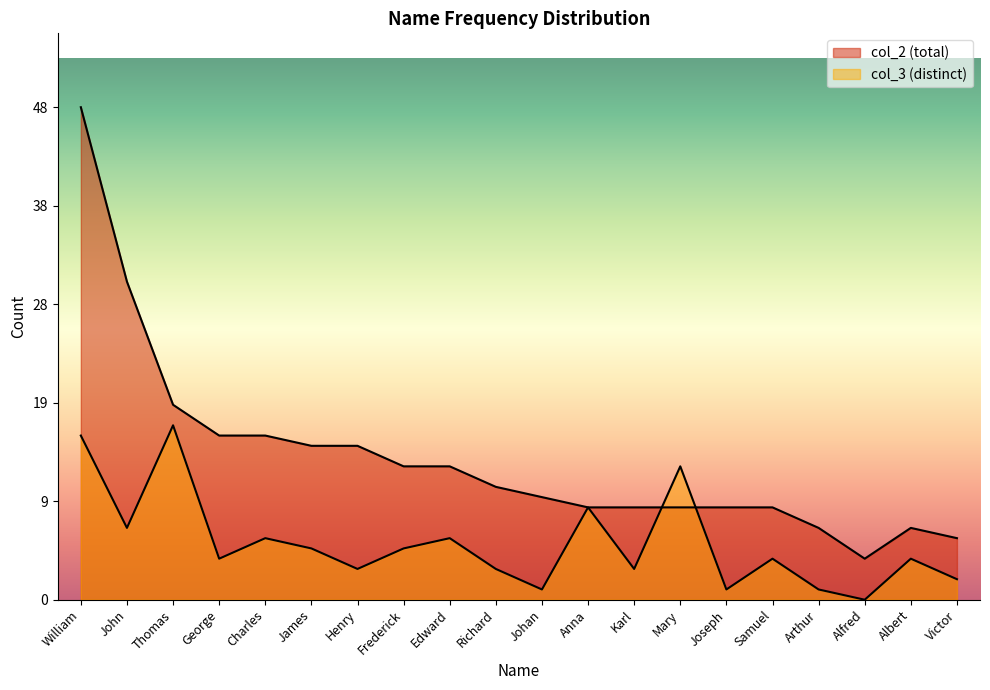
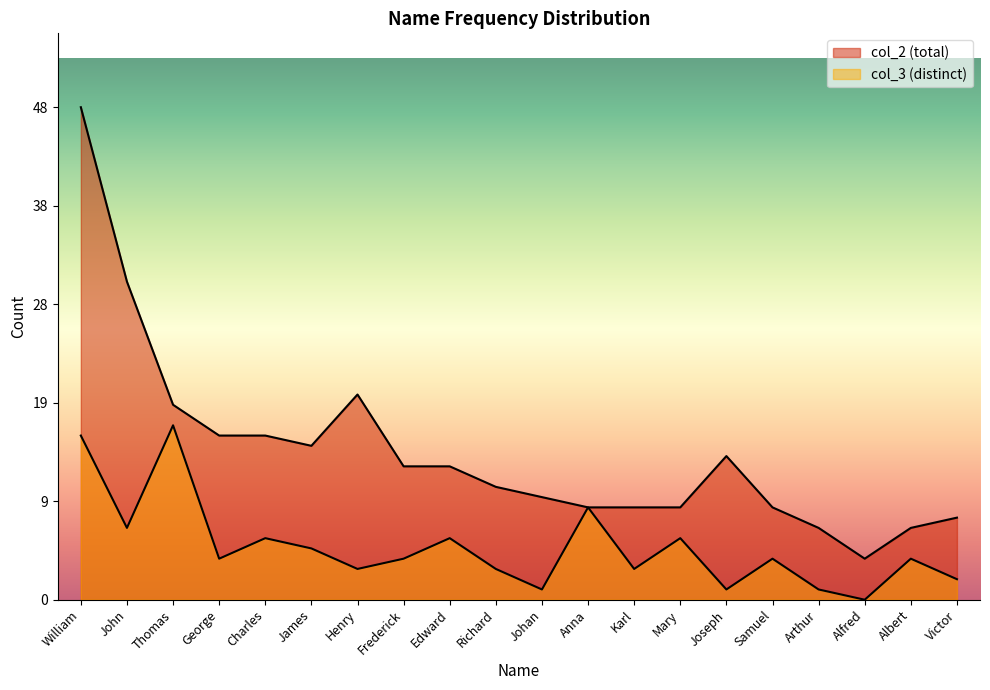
col_2 (total), Henry: 15 -> 20
col_3 (distinct), Frederick: 5 -> 4
col_3 (distinct), Mary: 13 -> 6
col_2 (total), Joseph: 9 -> 14
col_2 (total), Victor: 6 -> 8
